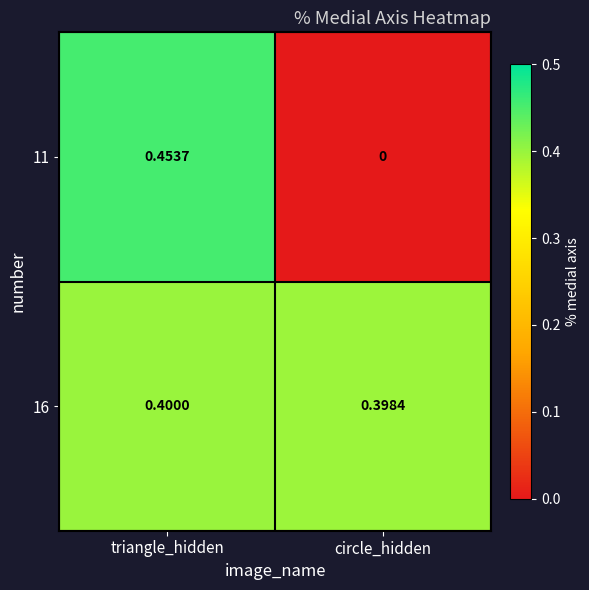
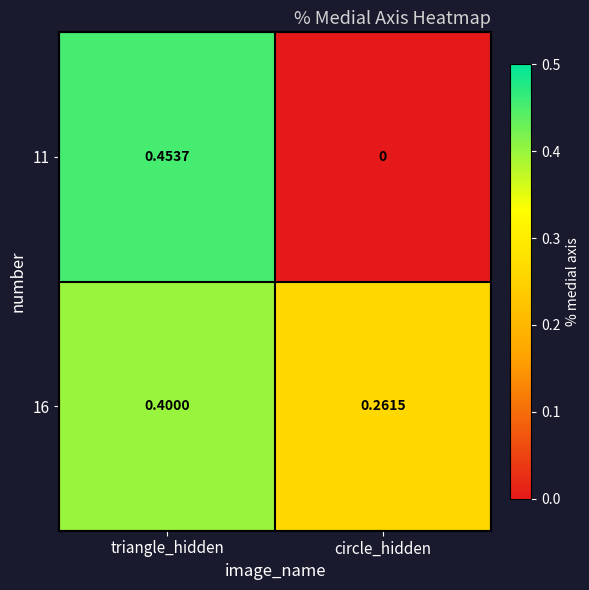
16, circle_hidden: 0.3984 -> 0.2615
